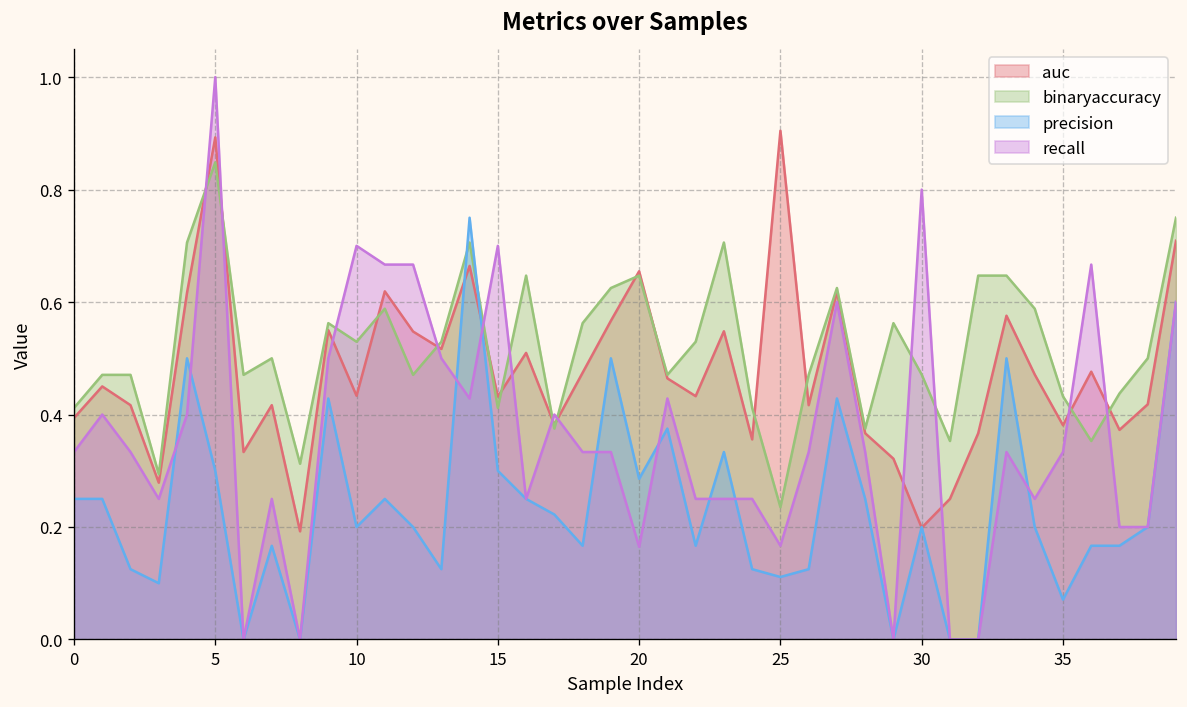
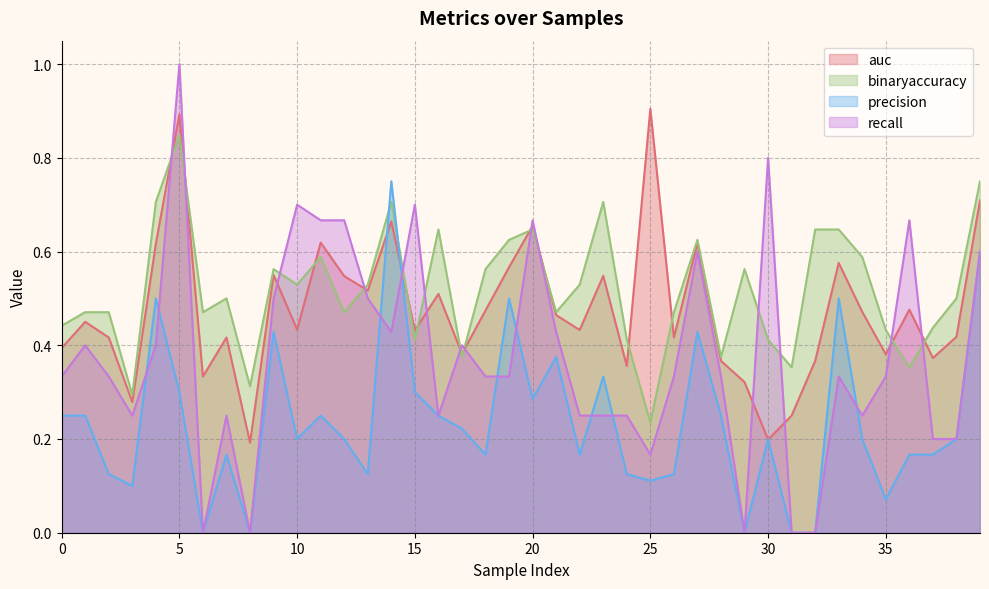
binaryaccuracy, 0: 0.41 -> 0.44
recall, 20: 0.16 -> 0.67
binaryaccuracy, 30: 0.47 -> 0.41
